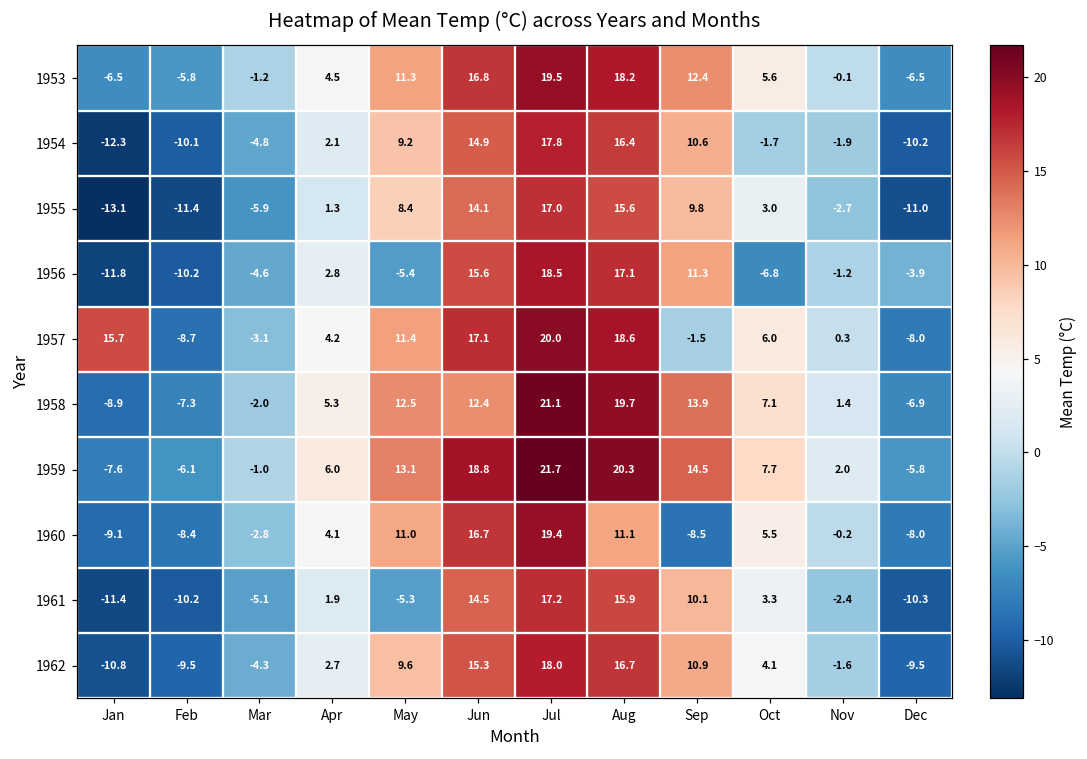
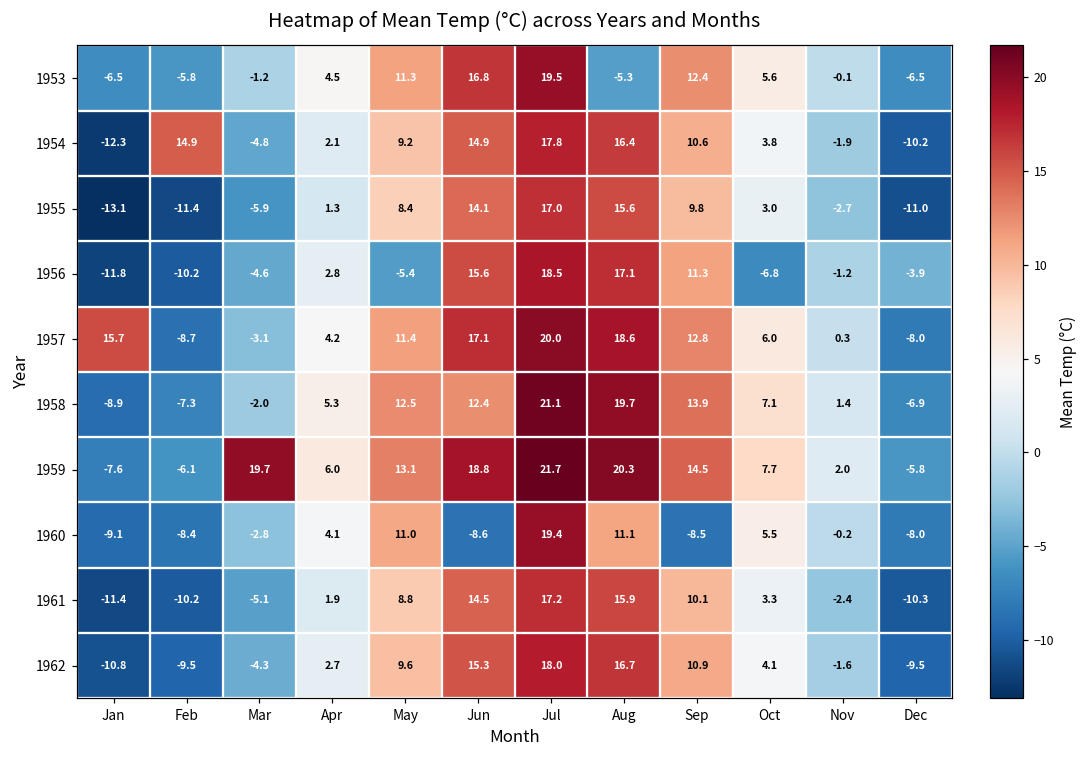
1953, Aug: 18.2 -> -5.3
1954, Feb: -10.1 -> 14.9
1954, Oct: -1.7 -> 3.8
1957, Sep: -1.5 -> 12.8
1959, Mar: -1.0 -> 19.7
1960, Jun: 16.7 -> -8.6
1961, May: -5.3 -> 8.8
